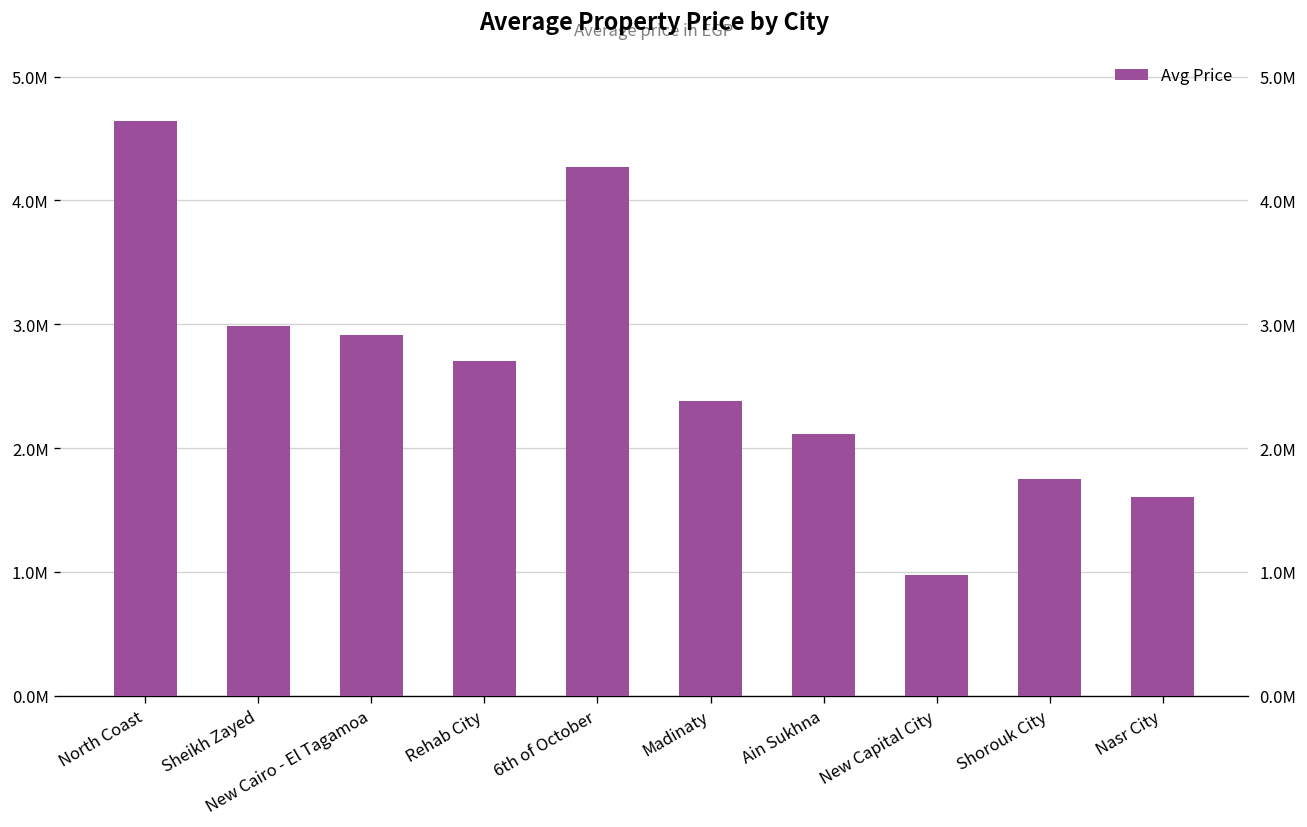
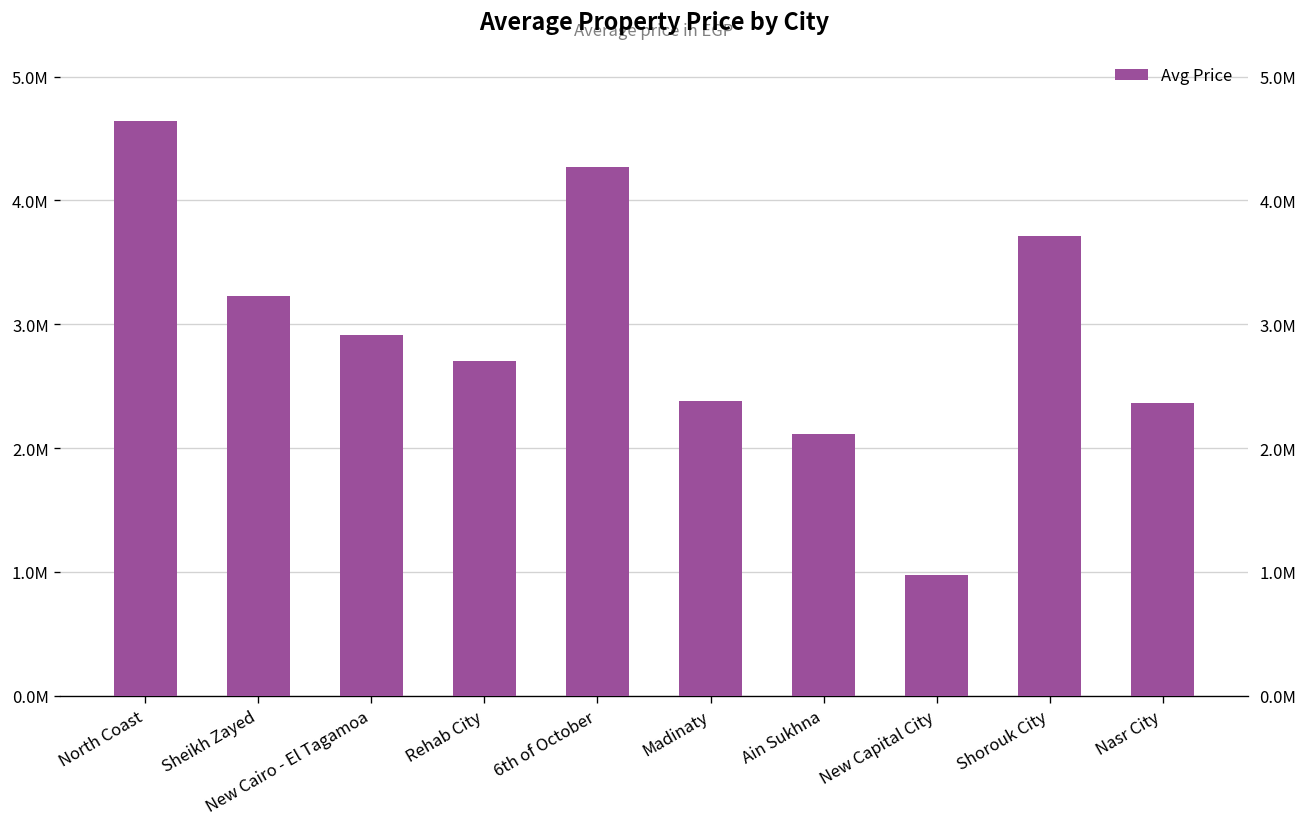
Sheikh Zayed: 2990000 -> 3230000
Shorouk City: 1750000 -> 3710000
Nasr City: 1610000 -> 2360000
